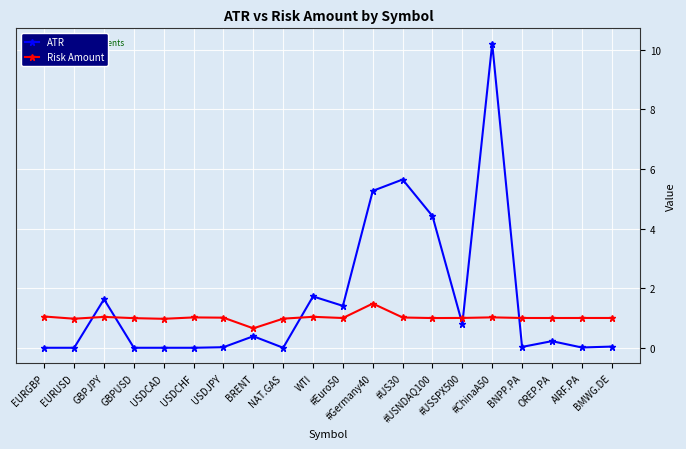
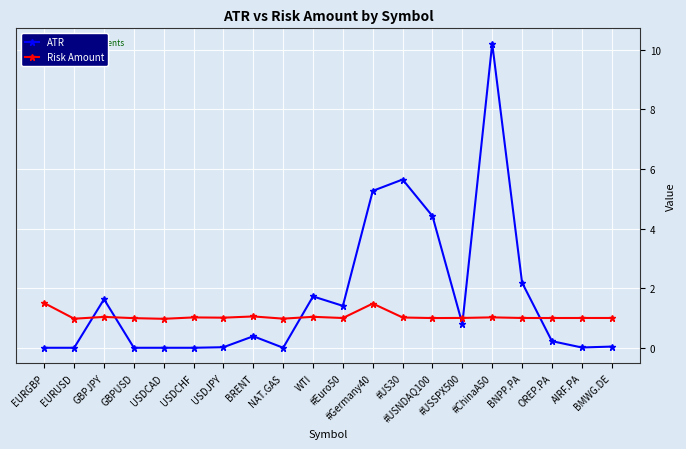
Risk Amount, EURGBP: 1.0 -> 1.5
Risk Amount, BRENT: 0.7 -> 1.1
ATR, BNPP.PA: 0.0 -> 2.2
